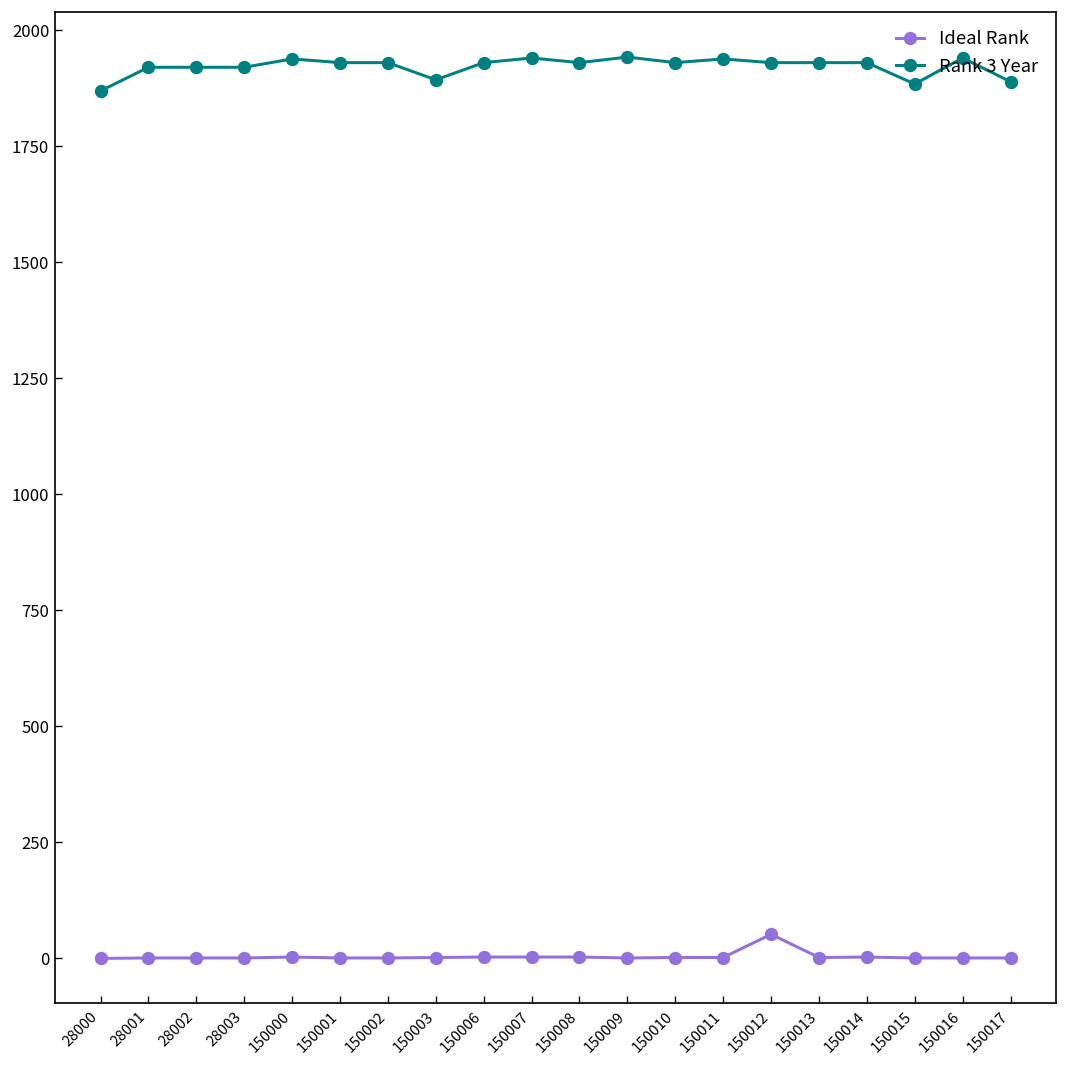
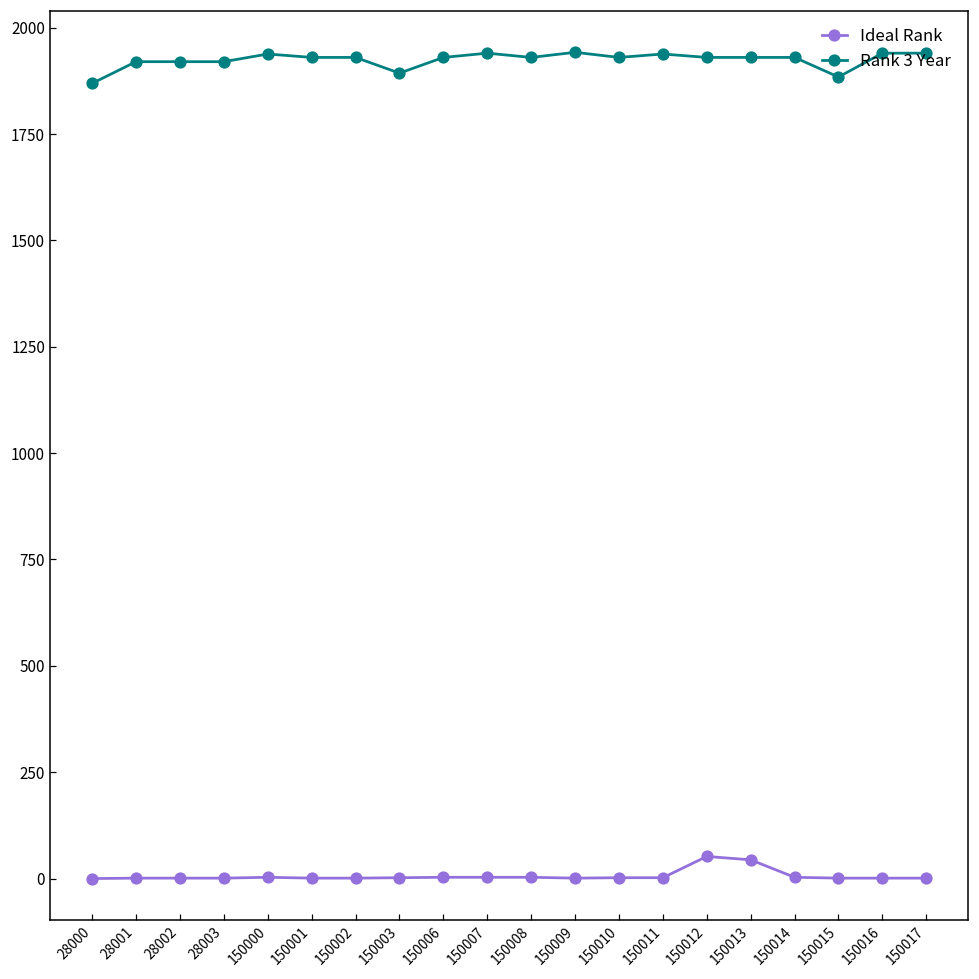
Ideal Rank, 150013: 0 -> 40
Rank 3 Year, 150017: 1890 -> 1940
